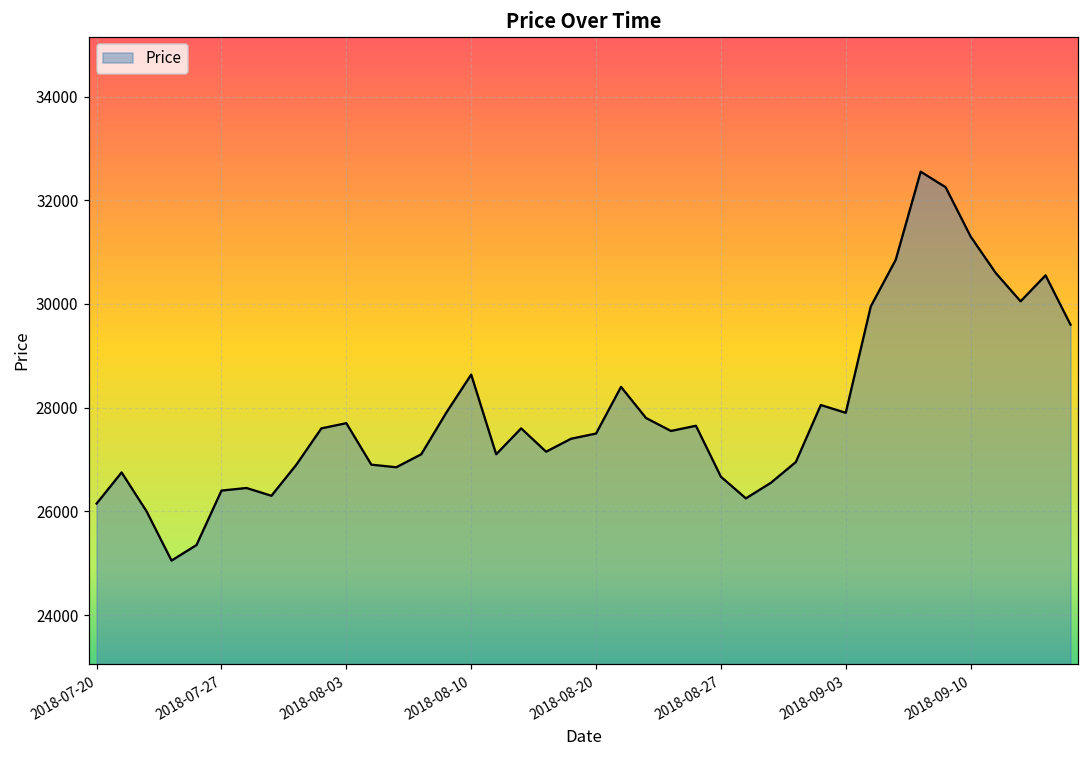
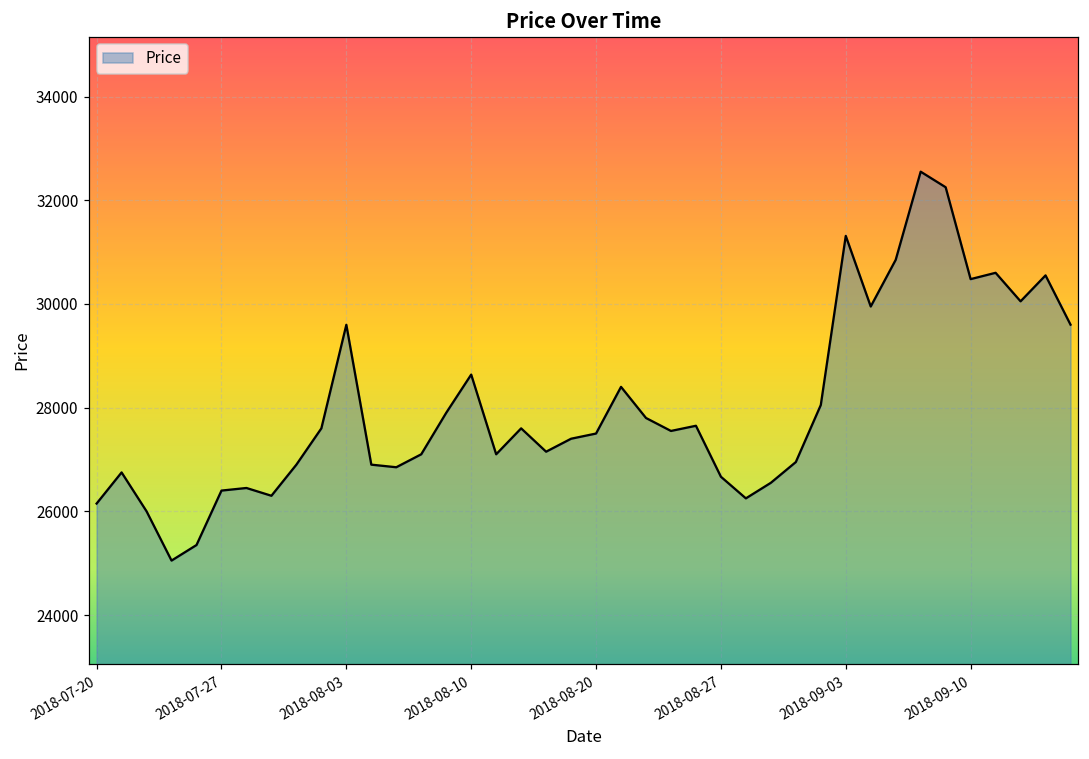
2018-08-03: 27700 -> 29600
2018-09-03: 27900 -> 31300
2018-09-10: 31300 -> 30500
